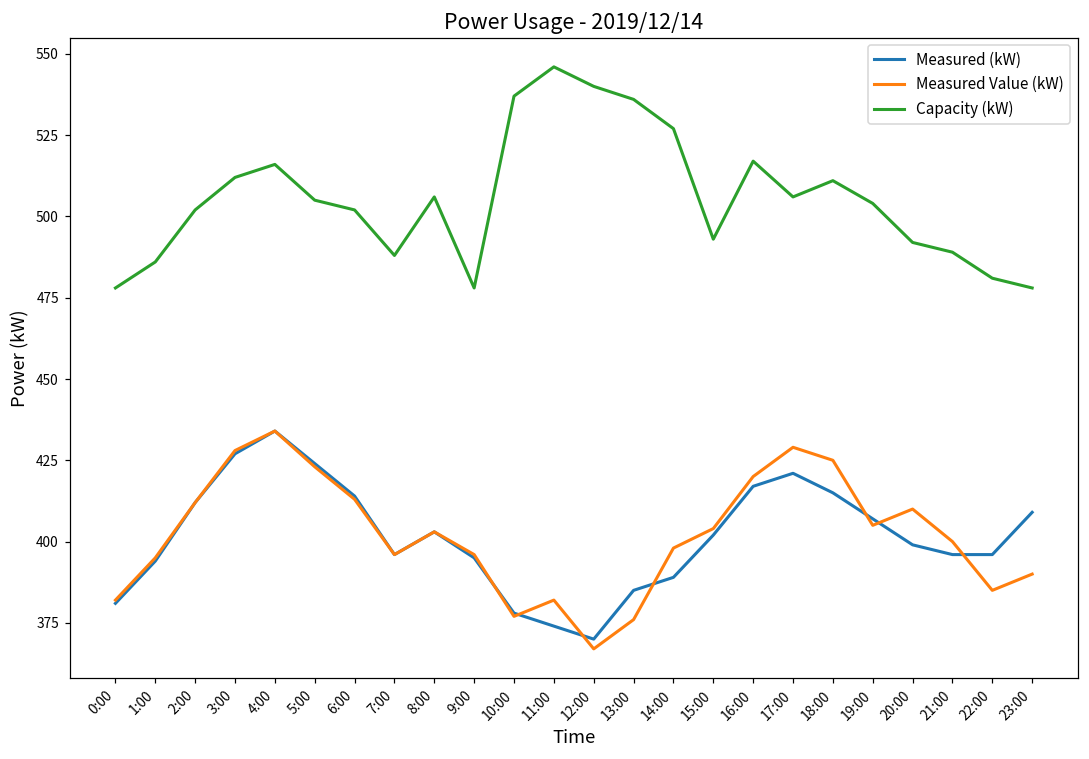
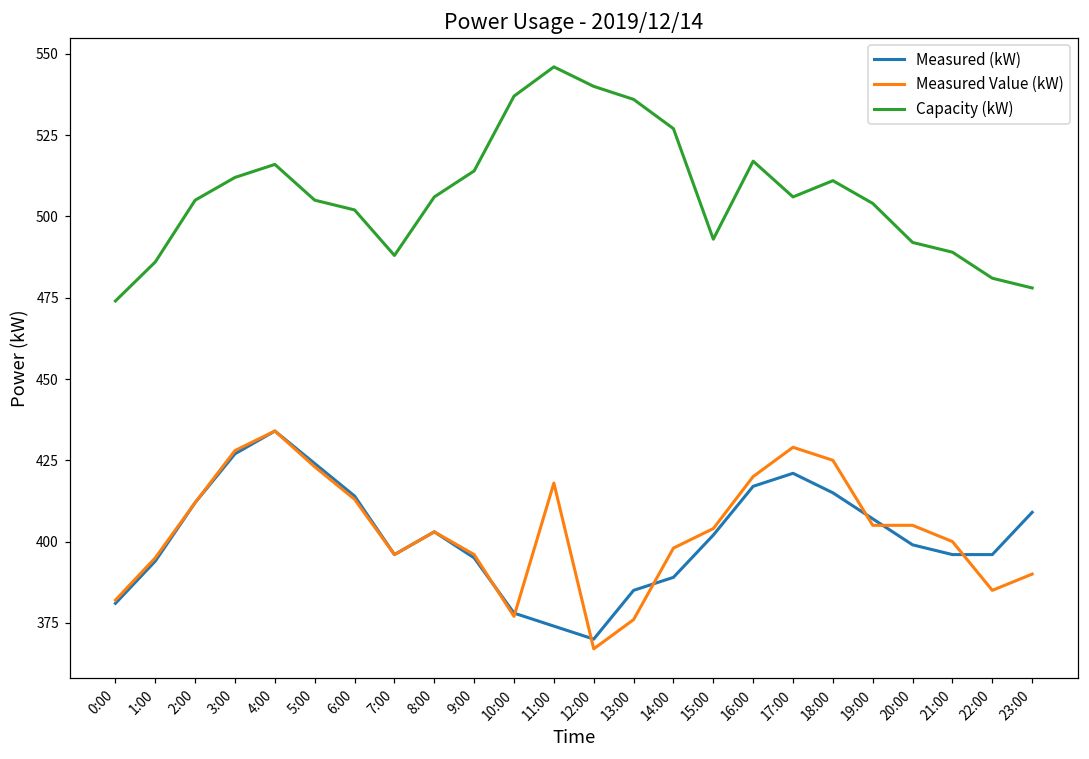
Capacity (kW), 0:00: 478 -> 474
Capacity (kW), 2:00: 502 -> 505
Capacity (kW), 9:00: 478 -> 514
Measured Value (kW), 11:00: 382 -> 418
Measured Value (kW), 20:00: 410 -> 405
